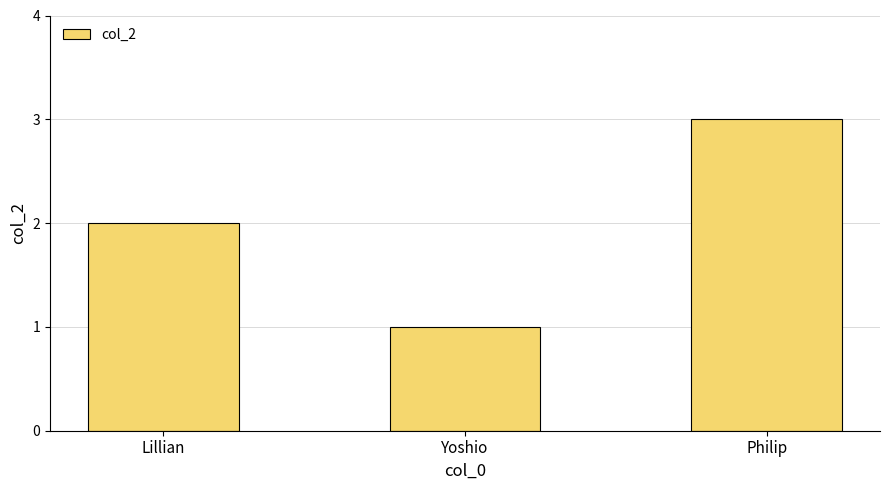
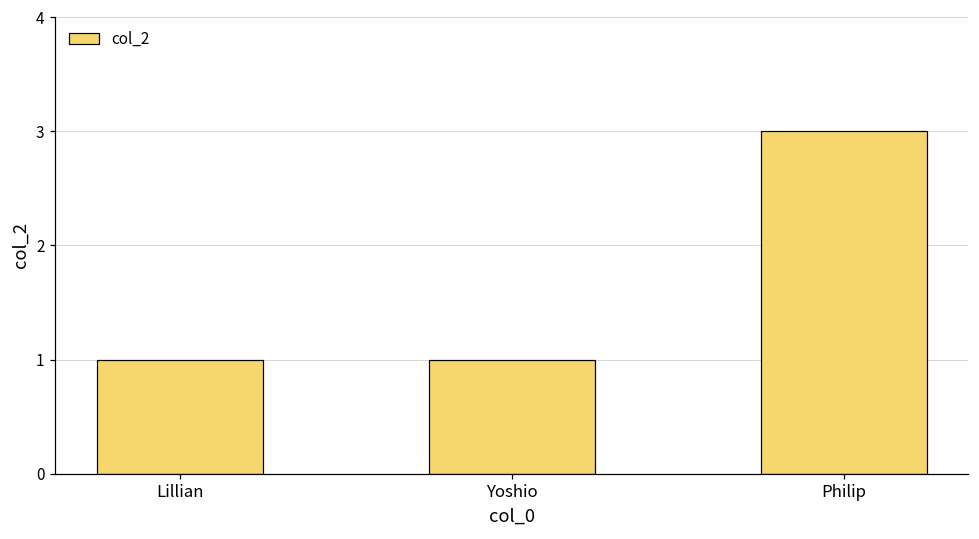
Lillian: 2 -> 1
